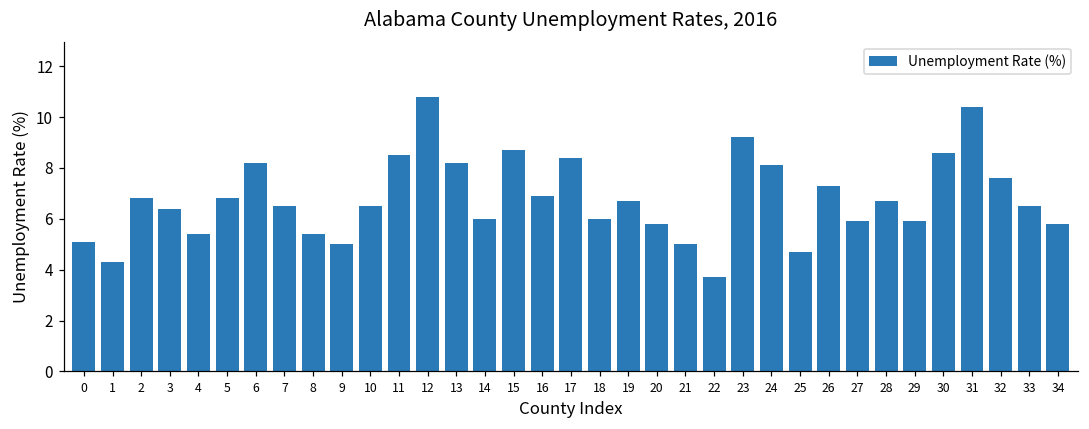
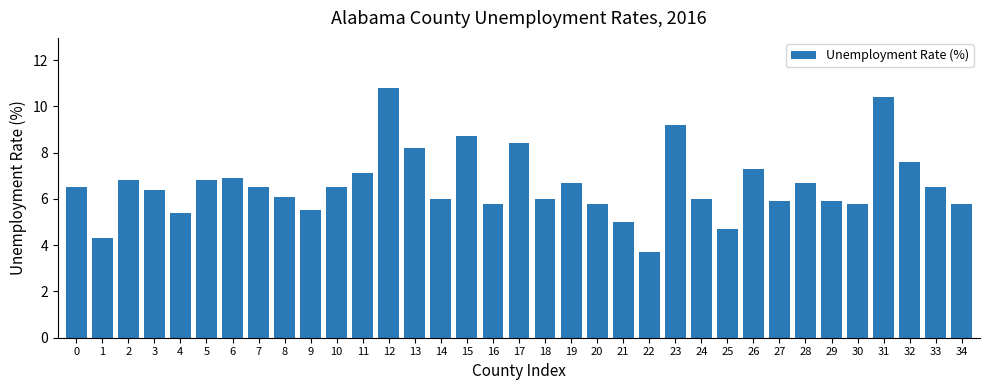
0: 5.1 -> 6.5
6: 8.2 -> 6.9
8: 5.4 -> 6.1
9: 5.0 -> 5.5
11: 8.5 -> 7.1
16: 6.9 -> 5.8
24: 8.1 -> 6.0
30: 8.6 -> 5.8
